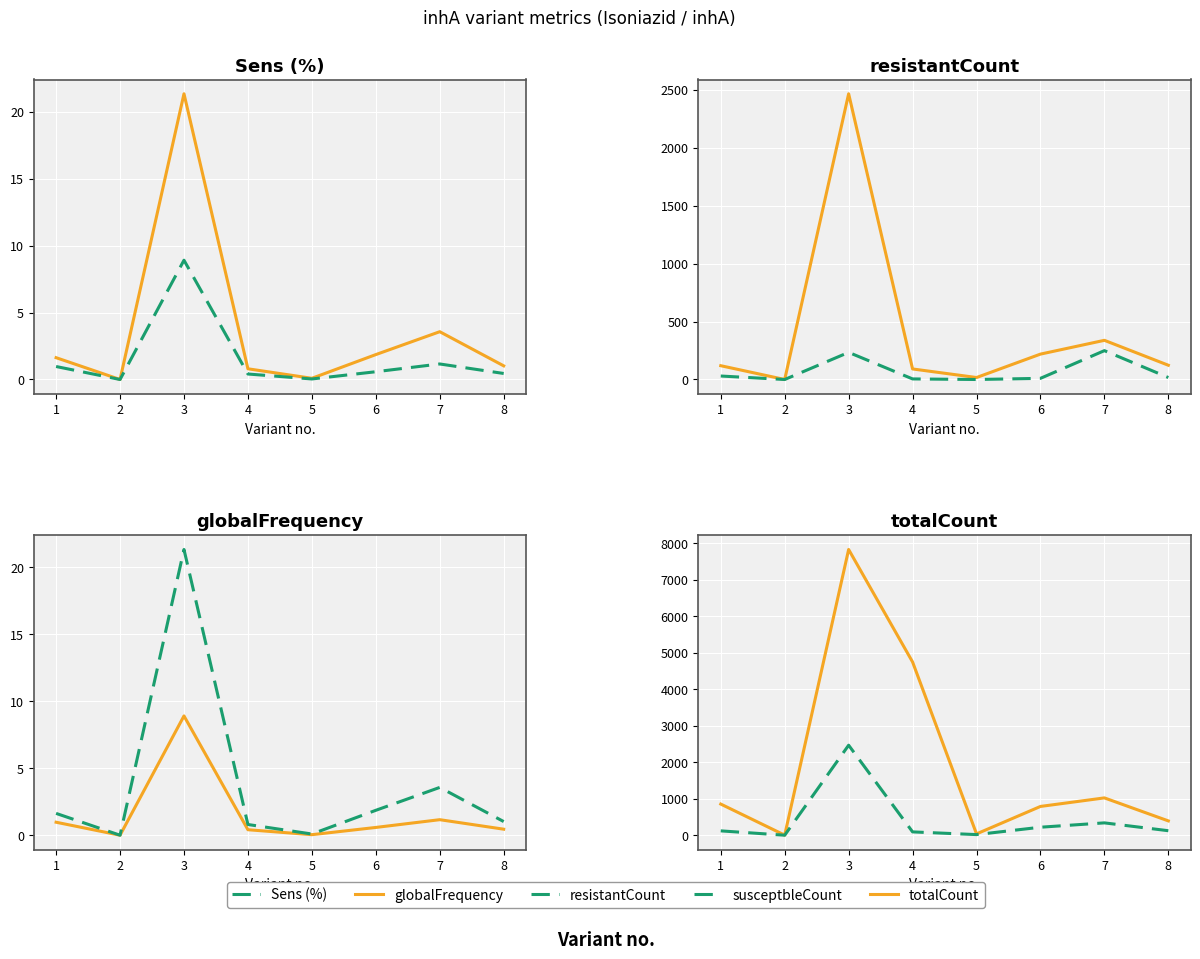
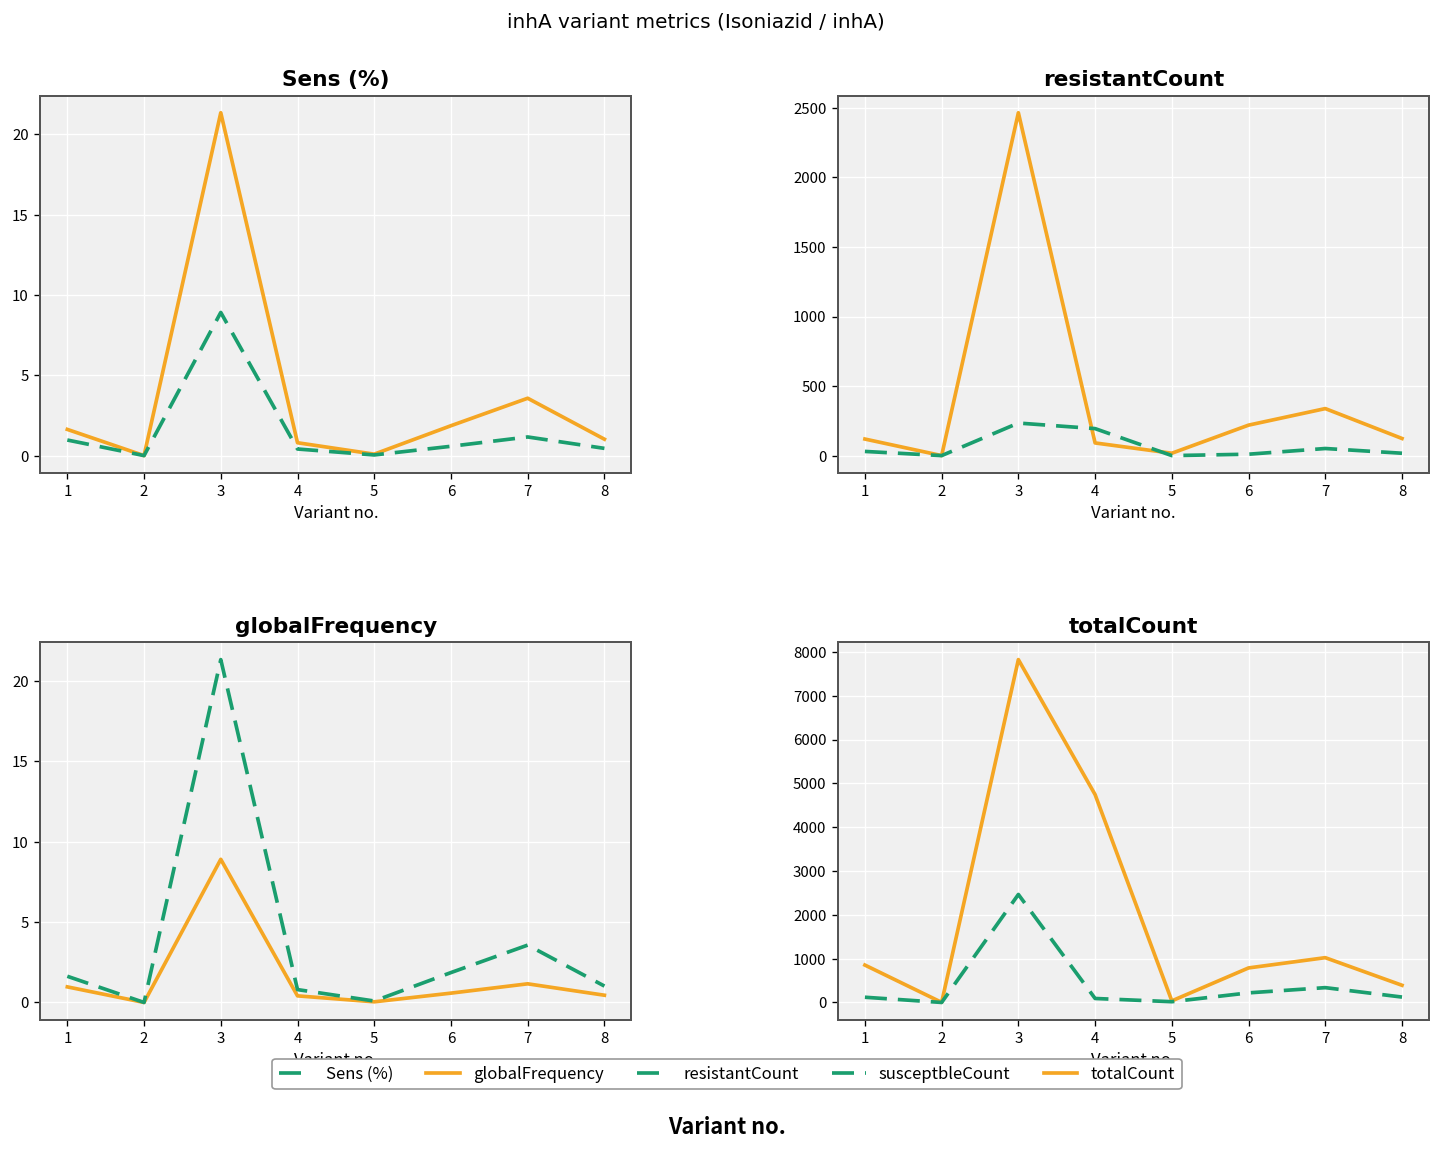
resistantCount, susceptbleCount, 4: 10 -> 190
resistantCount, susceptbleCount, 7: 250 -> 50
